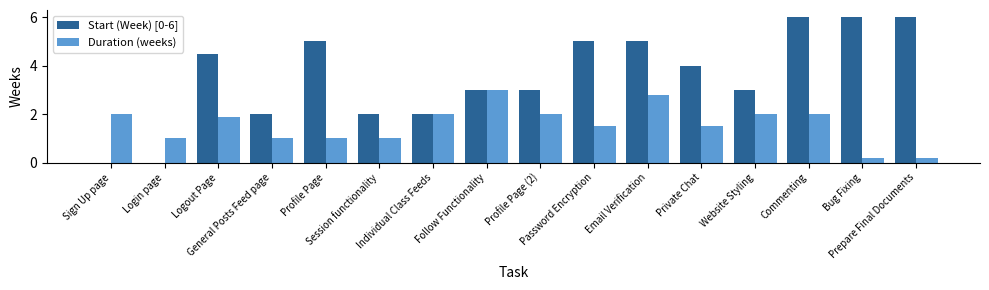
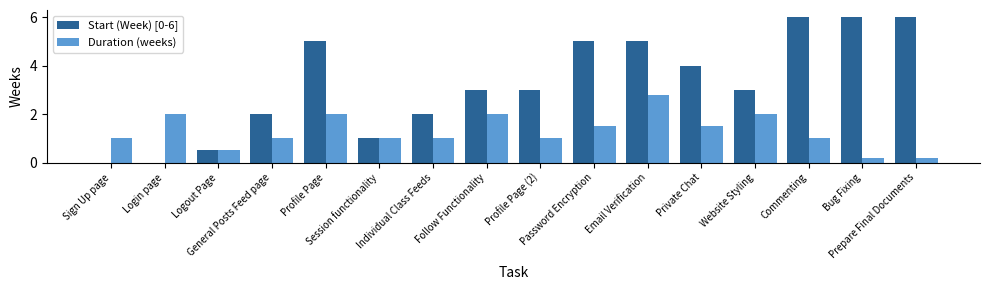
Duration (weeks), Sign Up page: 2 -> 1
Duration (weeks), Login page: 1 -> 2
Start (Week) [0-6], Logout Page: 4.5 -> 0.5
Duration (weeks), Logout Page: 1.9 -> 0.5
Duration (weeks), Profile Page: 1 -> 2
Start (Week) [0-6], Session functionality: 2 -> 1
Duration (weeks), Individual Class Feeds: 2 -> 1
Duration (weeks), Follow Functionality: 3 -> 2
Duration (weeks), Profile Page (2): 2 -> 1
Duration (weeks), Commenting: 2 -> 1
